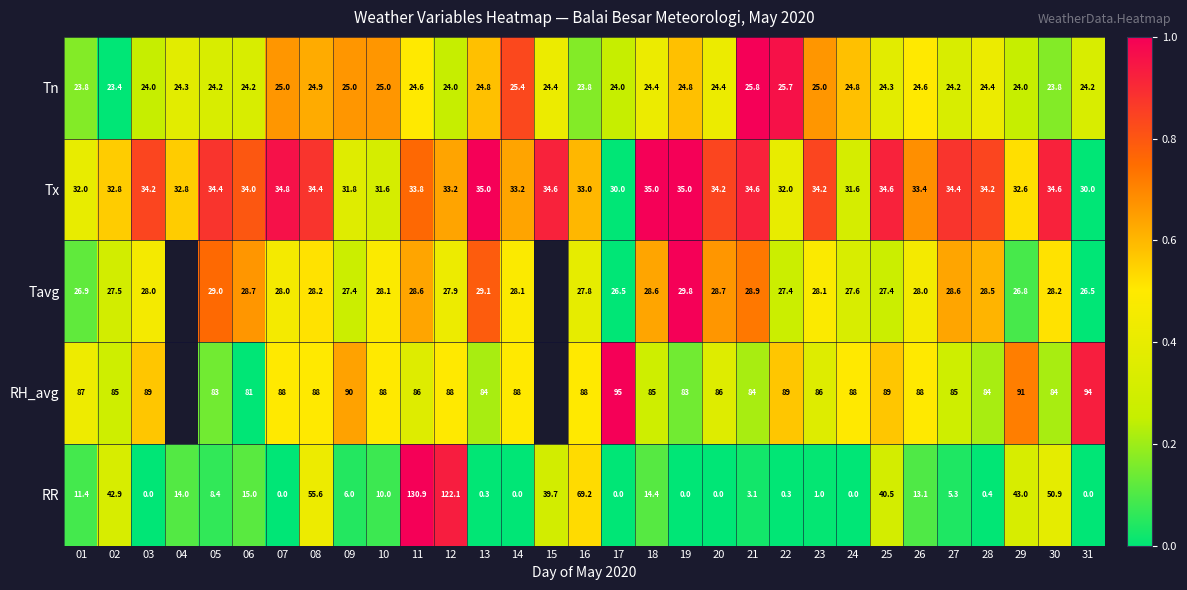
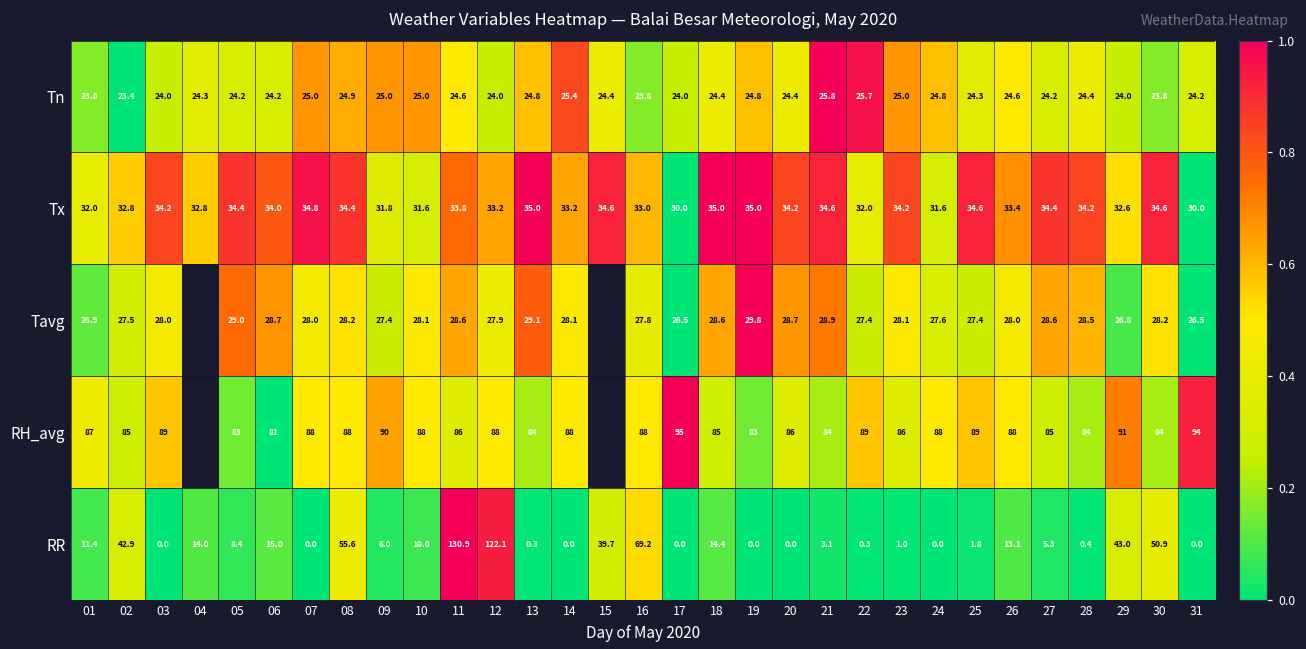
RR, 25: 40.5 -> 1.8
